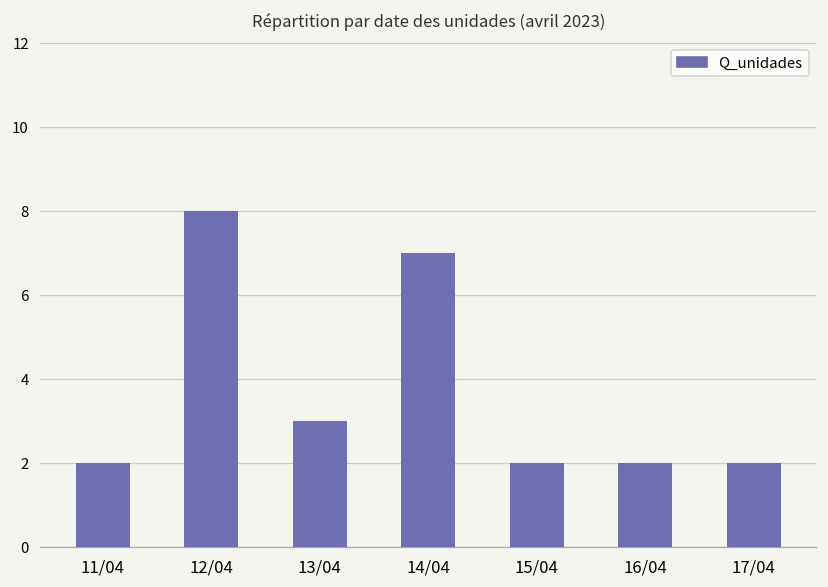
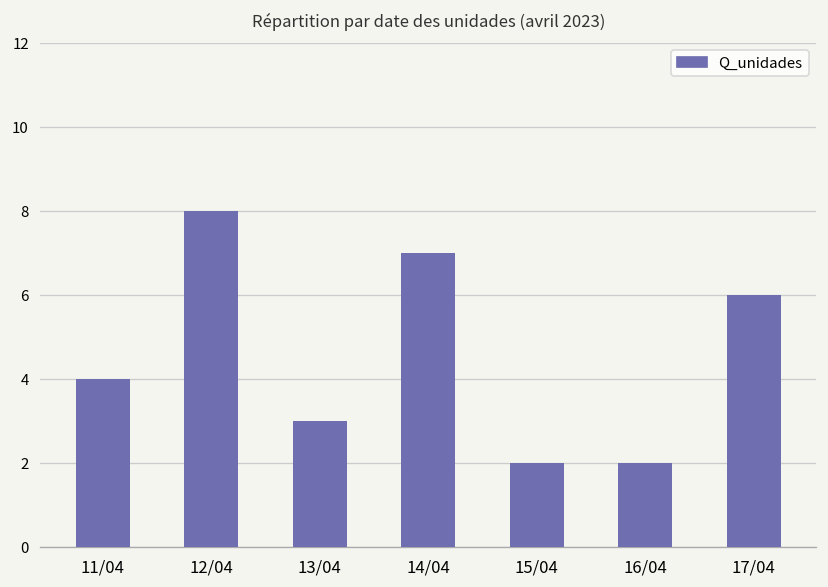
11/04: 2 -> 4
17/04: 2 -> 6
